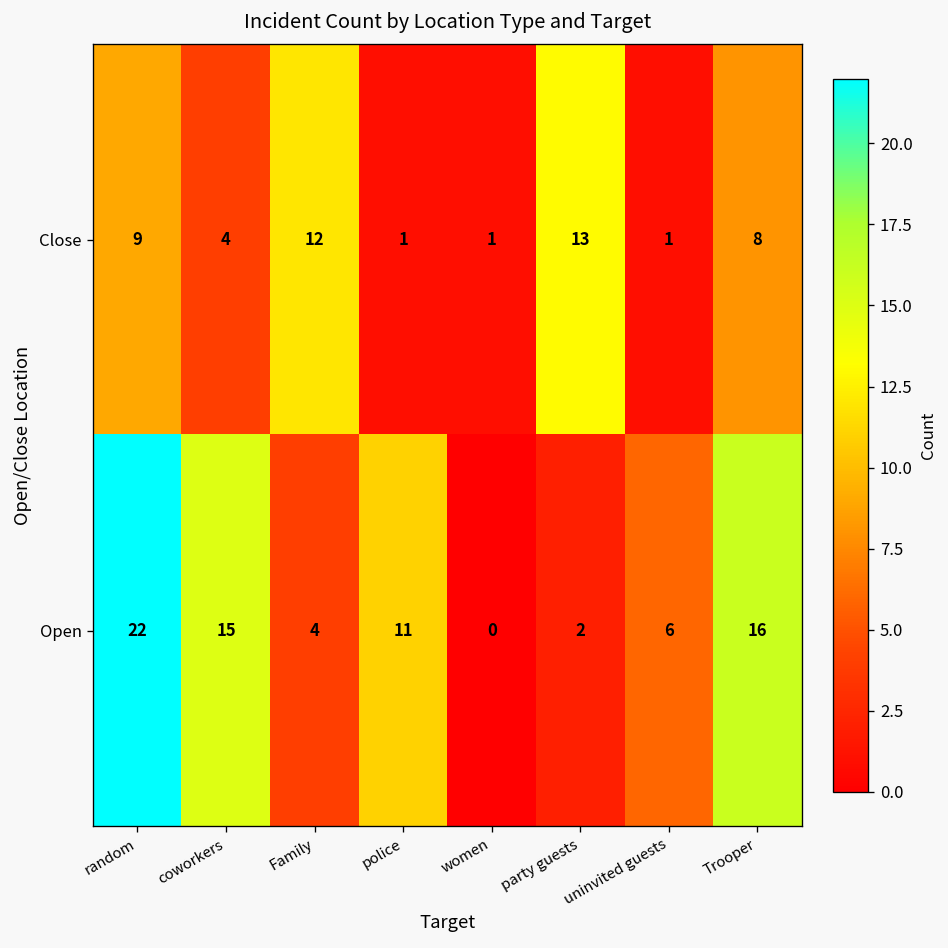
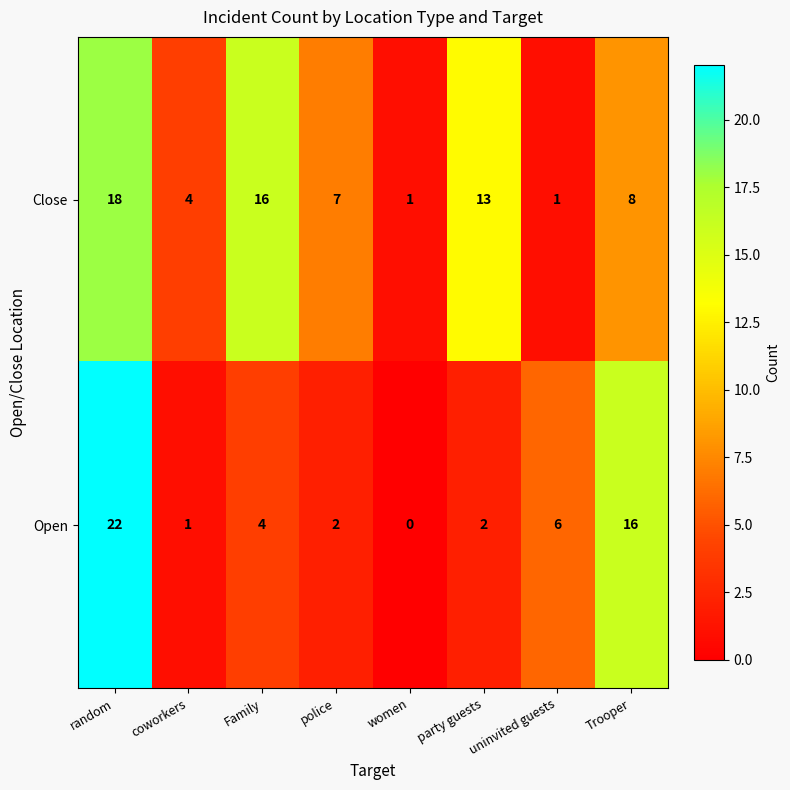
Close, random: 9 -> 18
Close, Family: 12 -> 16
Close, police: 1 -> 7
Open, coworkers: 15 -> 1
Open, police: 11 -> 2
